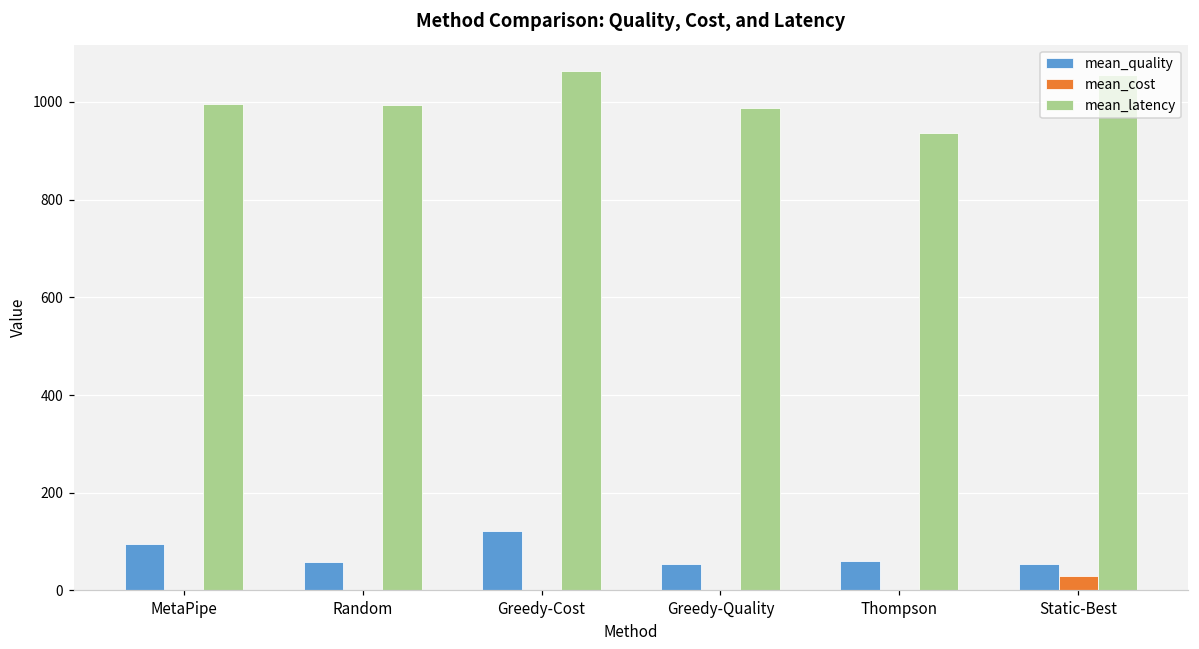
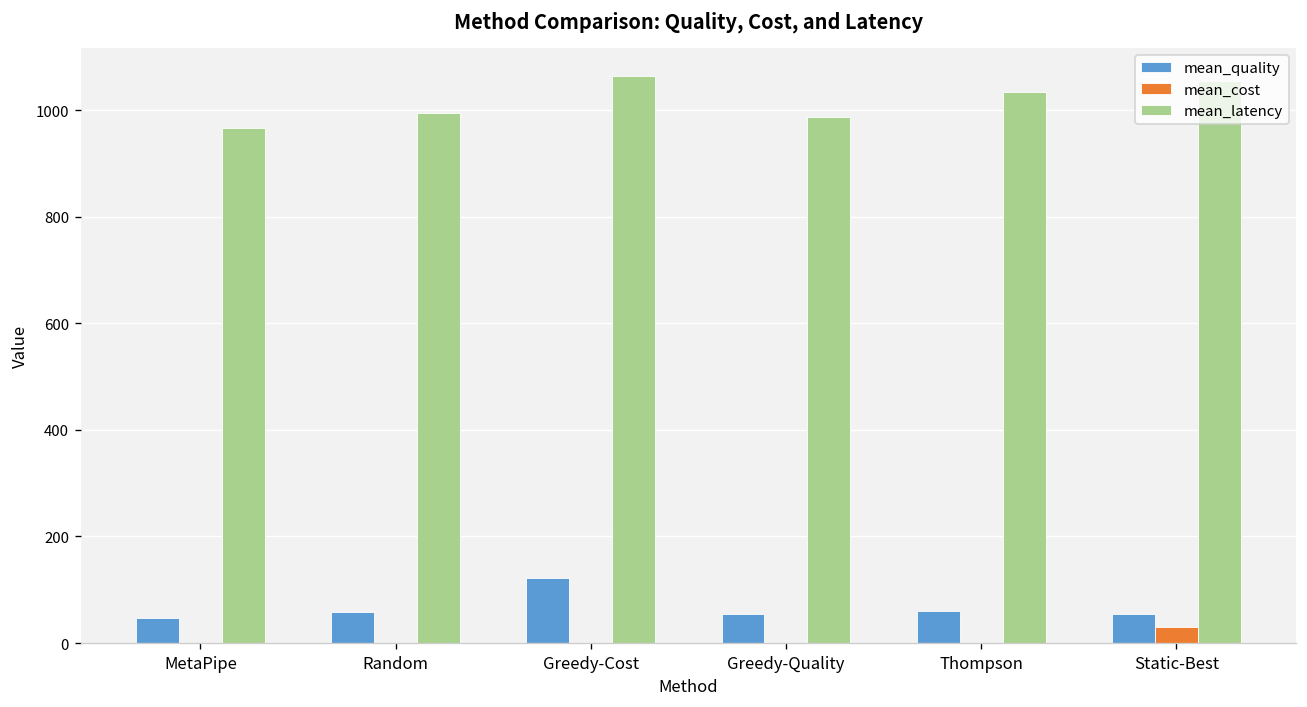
mean_quality, MetaPipe: 90 -> 50
mean_latency, MetaPipe: 1000 -> 970
mean_latency, Thompson: 940 -> 1030
